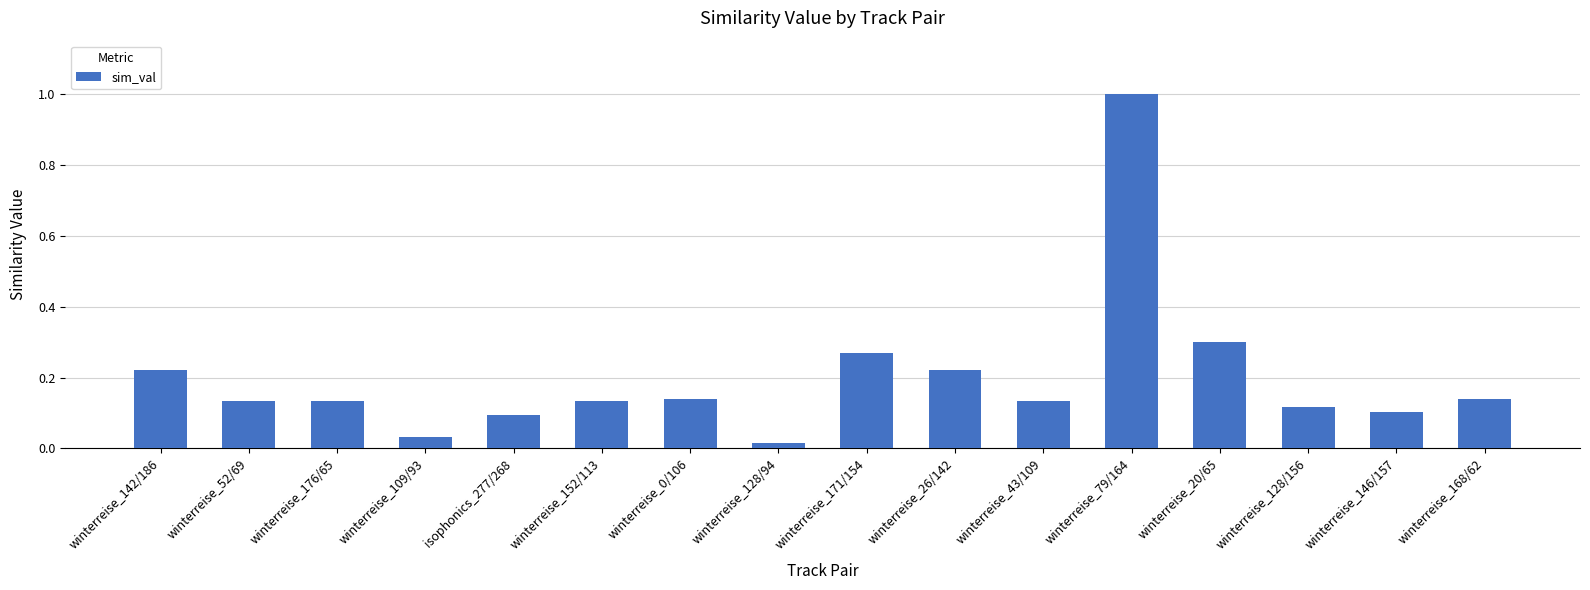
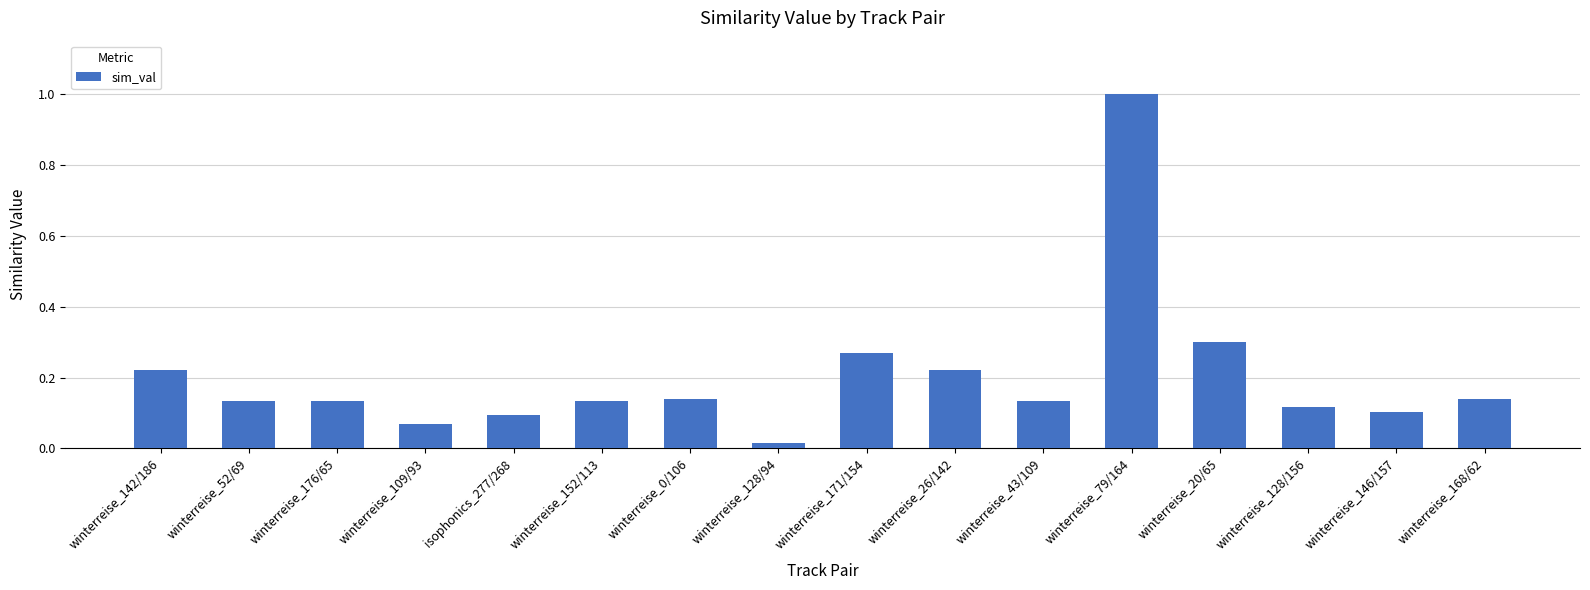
winterreise_109/93: 0.03 -> 0.07
